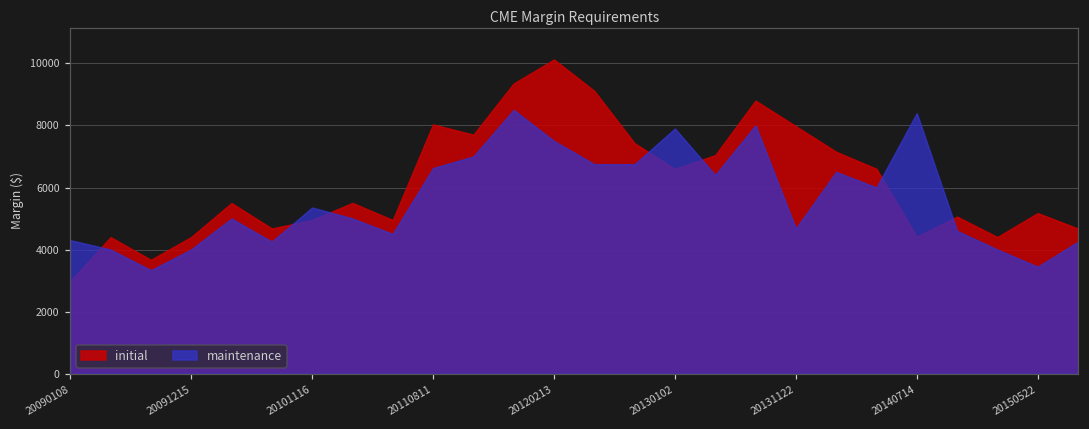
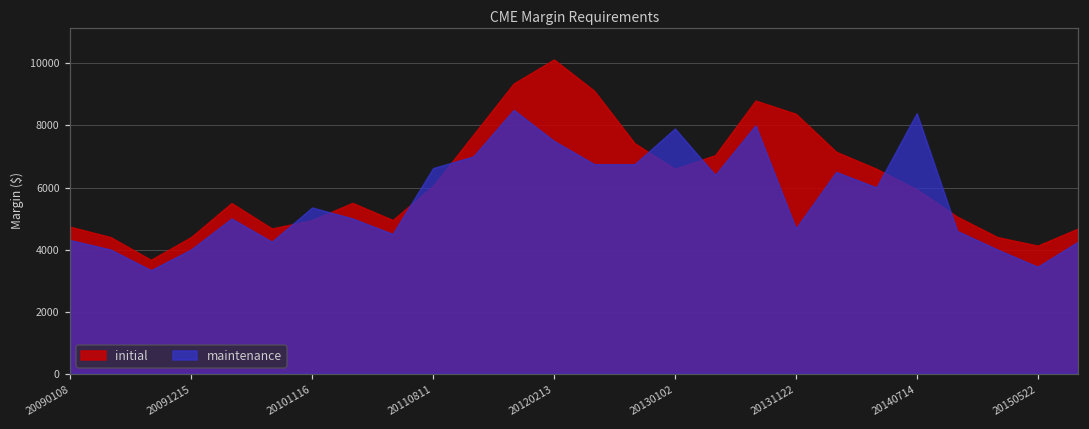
initial, 20090108: 3000 -> 4700
initial, 20110811: 8000 -> 6100
initial, 20131122: 8000 -> 8400
initial, 20140714: 4400 -> 5900
initial, 20150522: 5200 -> 4100
